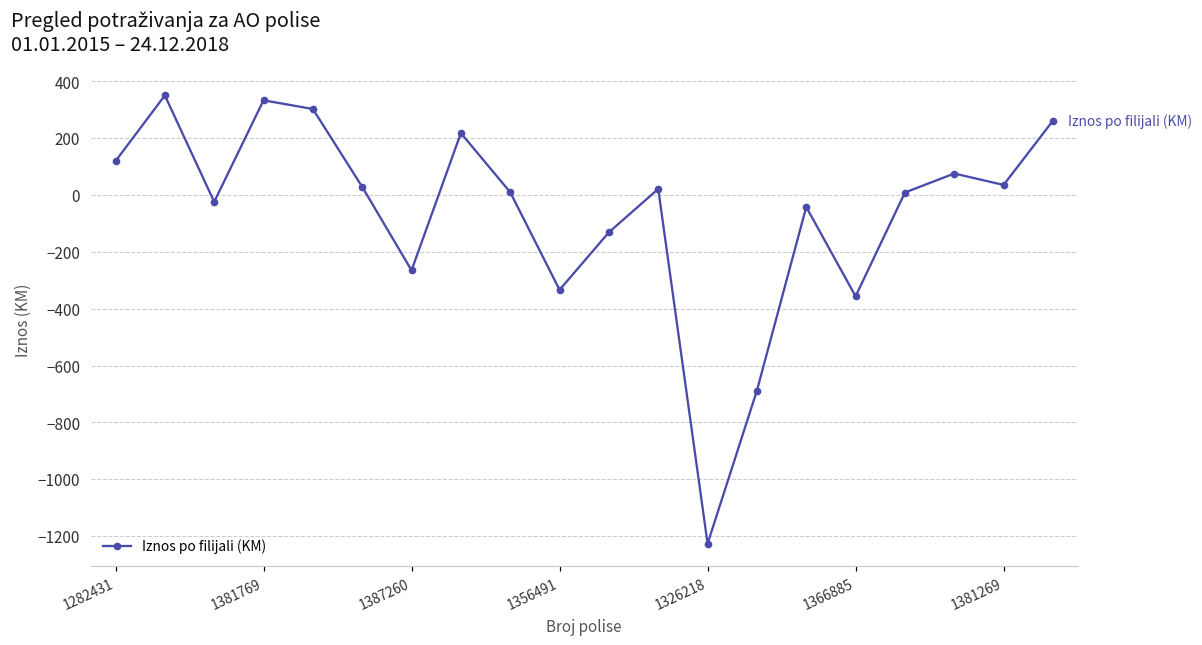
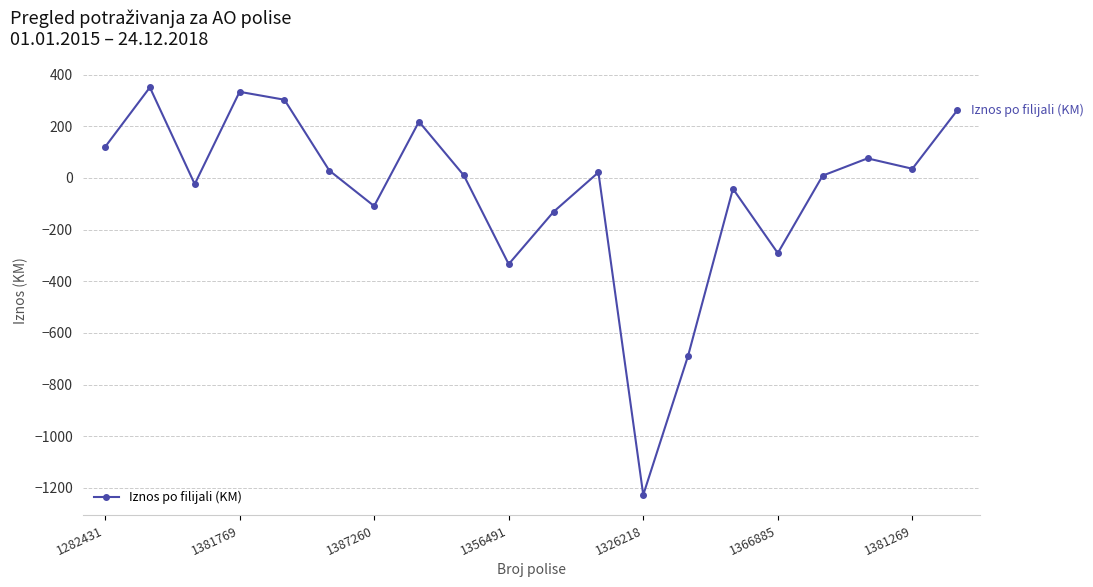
1387260: -260 -> -110
1366885: -360 -> -290
